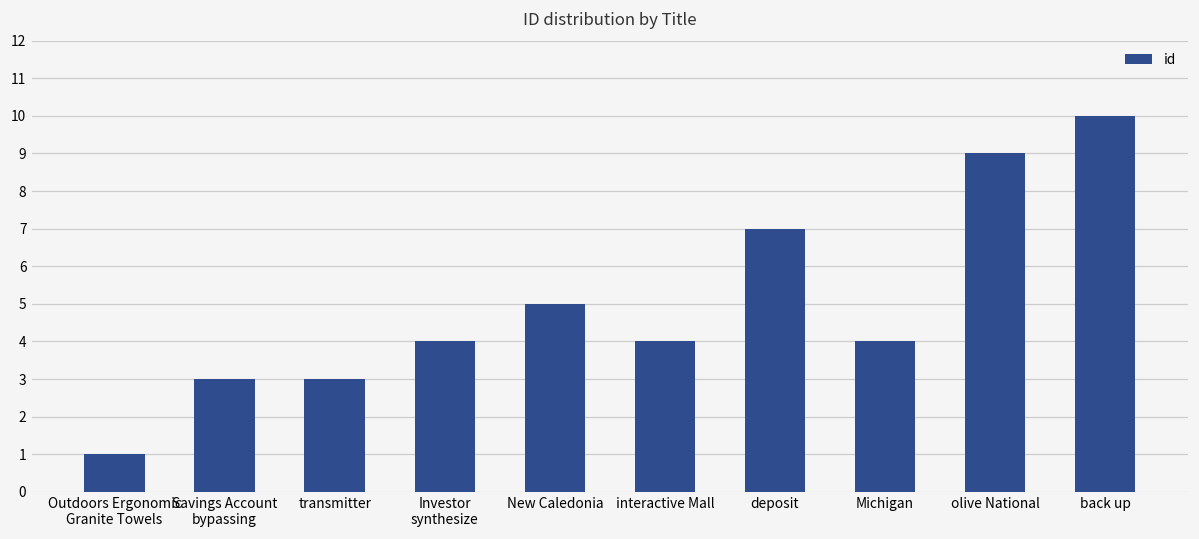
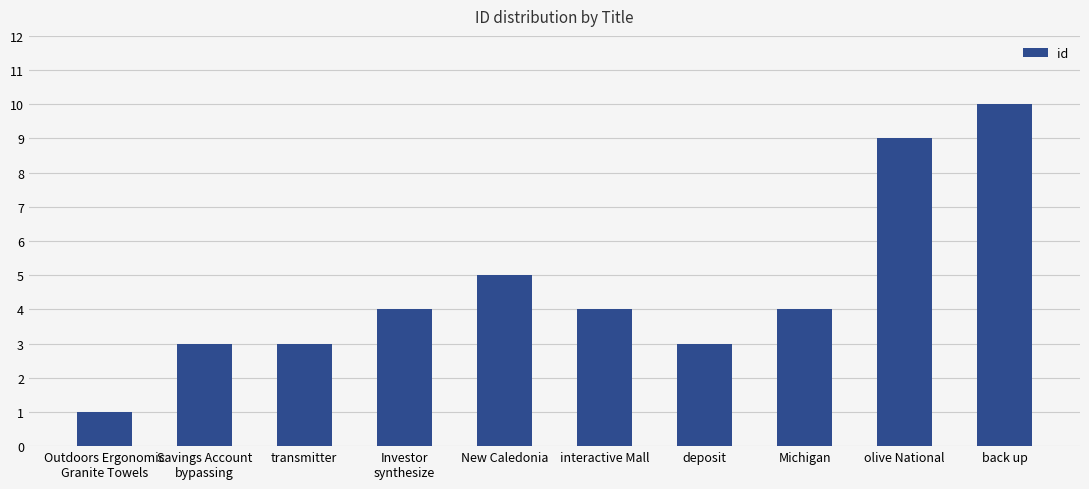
deposit: 7 -> 3
